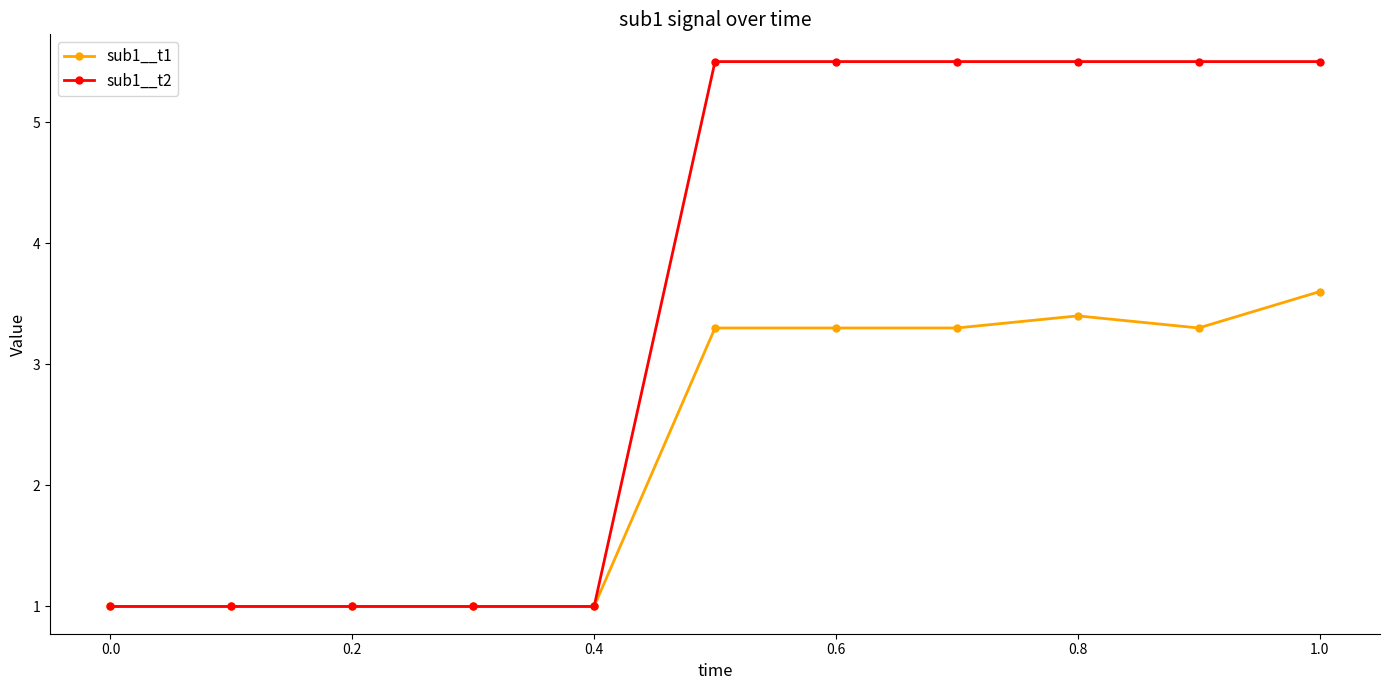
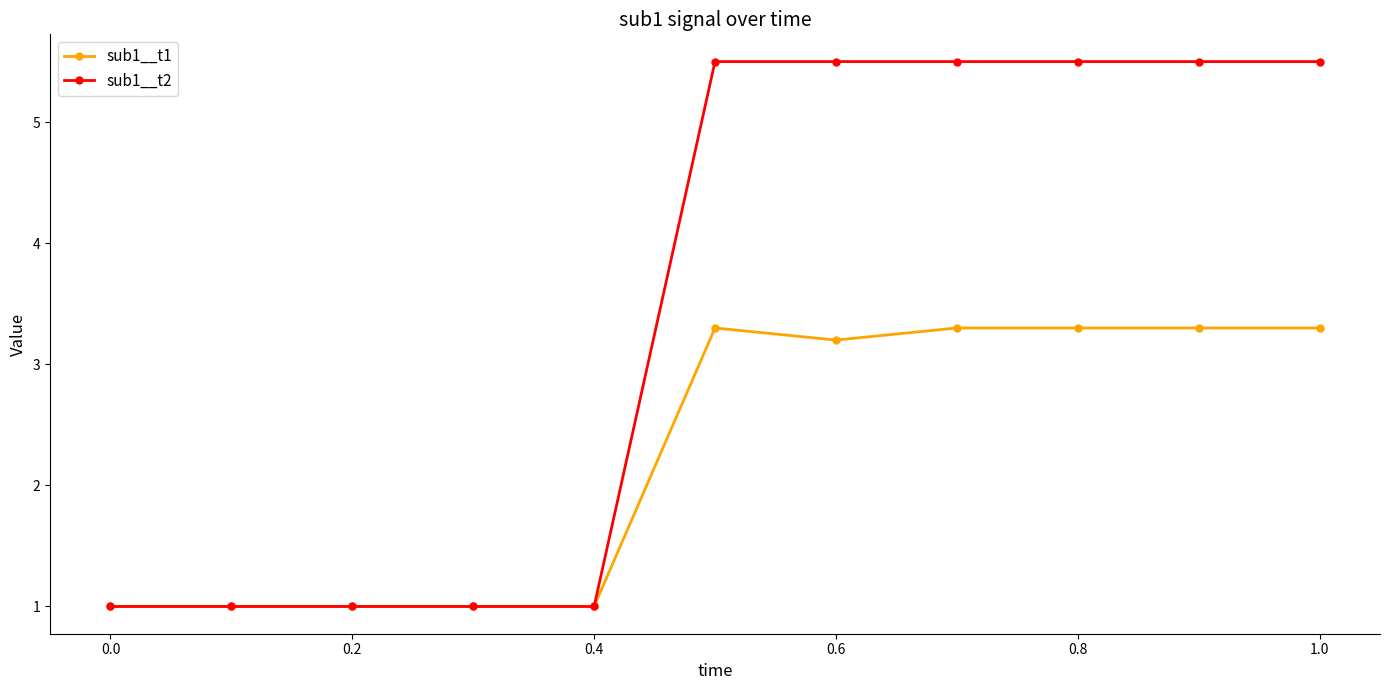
sub1__t1, 0.6: 3.3 -> 3.2
sub1__t1, 0.8: 3.4 -> 3.3
sub1__t1, 1.0: 3.6 -> 3.3
